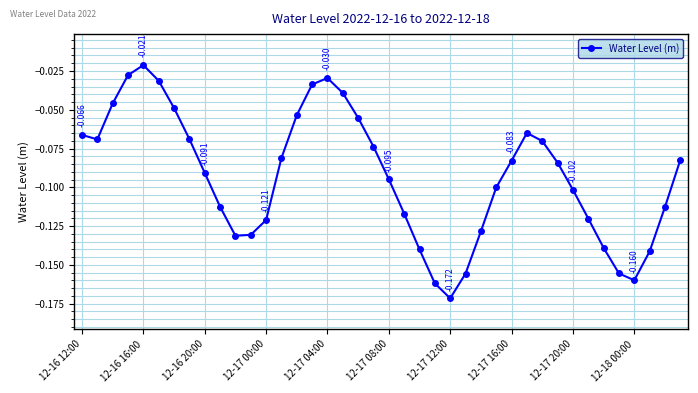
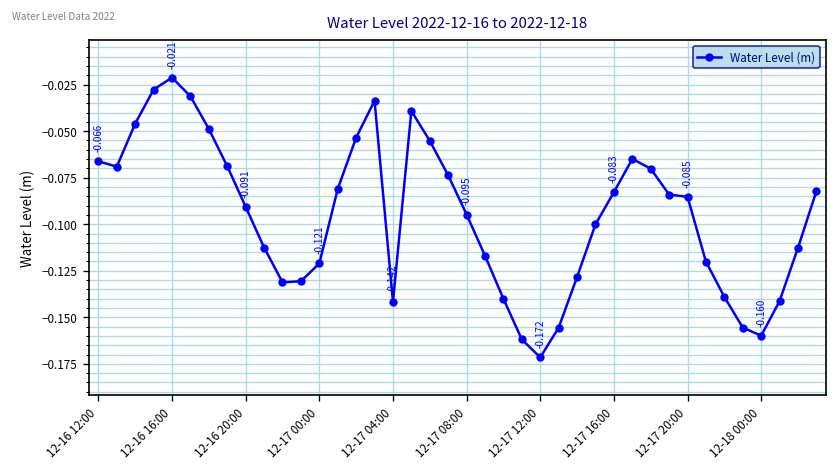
12-17 04:00: -0.030 -> -0.142
12-17 20:00: -0.102 -> -0.085
